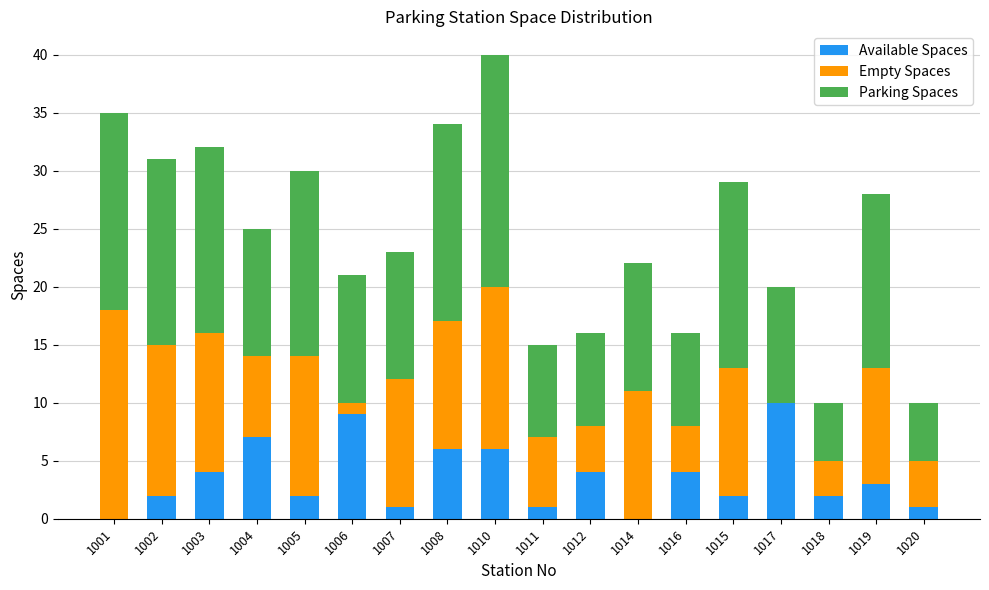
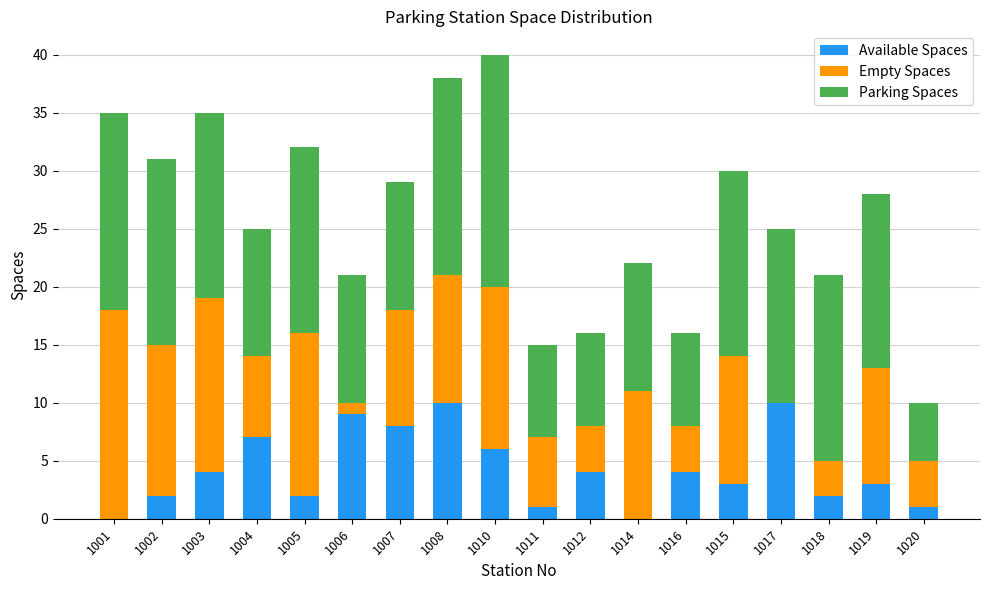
Empty Spaces, 1003: 12 -> 15
Empty Spaces, 1005: 12 -> 14
Available Spaces, 1007: 1 -> 8
Empty Spaces, 1007: 11 -> 10
Available Spaces, 1008: 6 -> 10
Available Spaces, 1015: 2 -> 3
Parking Spaces, 1017: 10 -> 15
Parking Spaces, 1018: 5 -> 16
